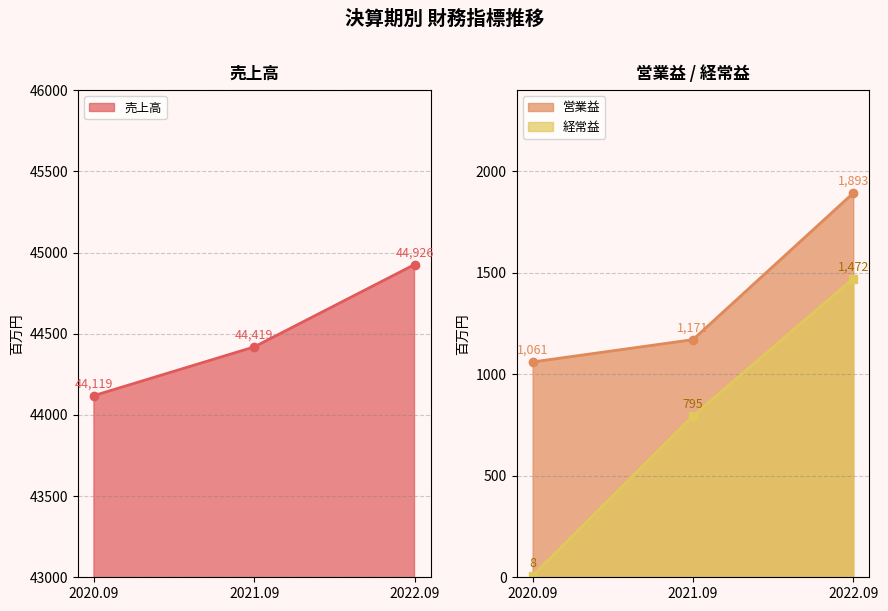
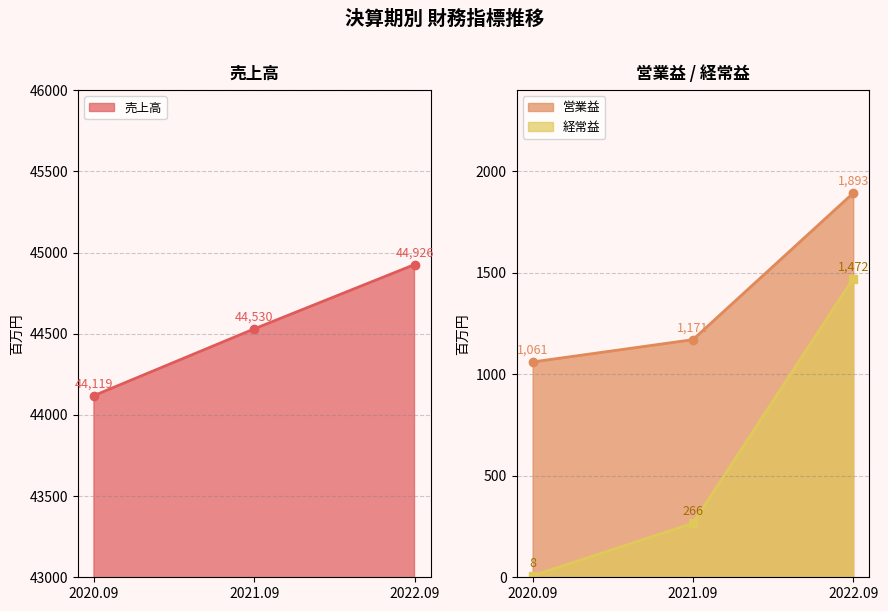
売上高, 2021.09: 44,419 -> 44,530
営業益 / 経常益, 経常益, 2021.09: 795 -> 266
